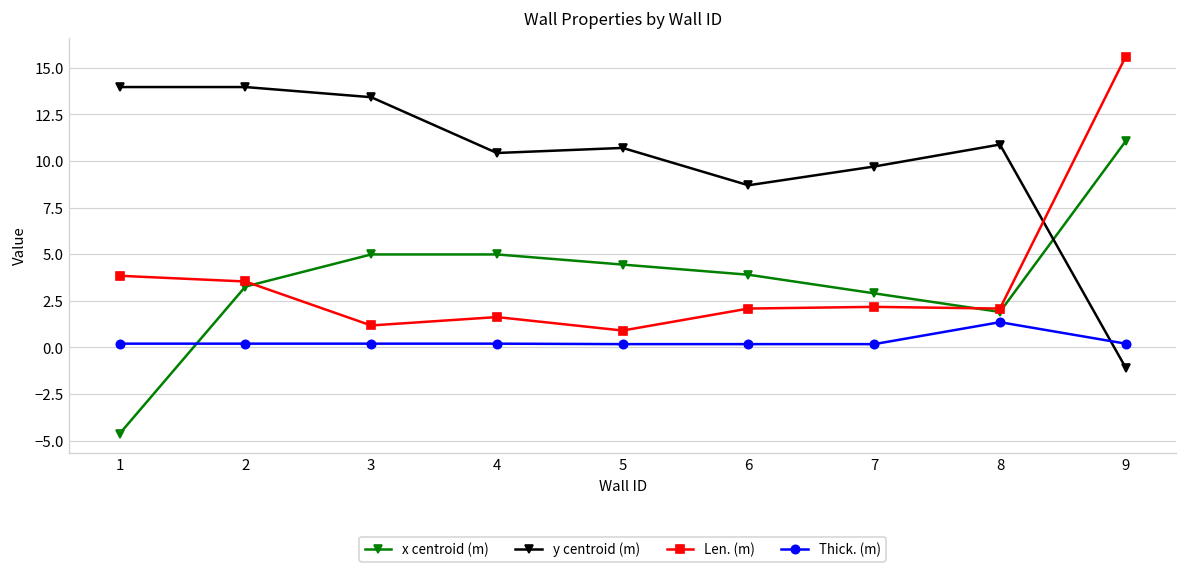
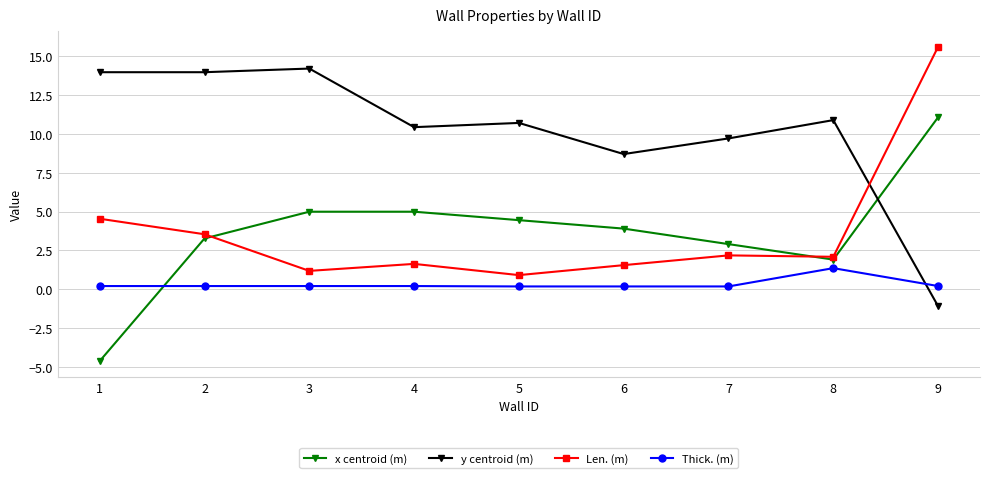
Len. (m), 1: 3.8 -> 4.5
y centroid (m), 3: 13.4 -> 14.2
Len. (m), 6: 2.1 -> 1.5
